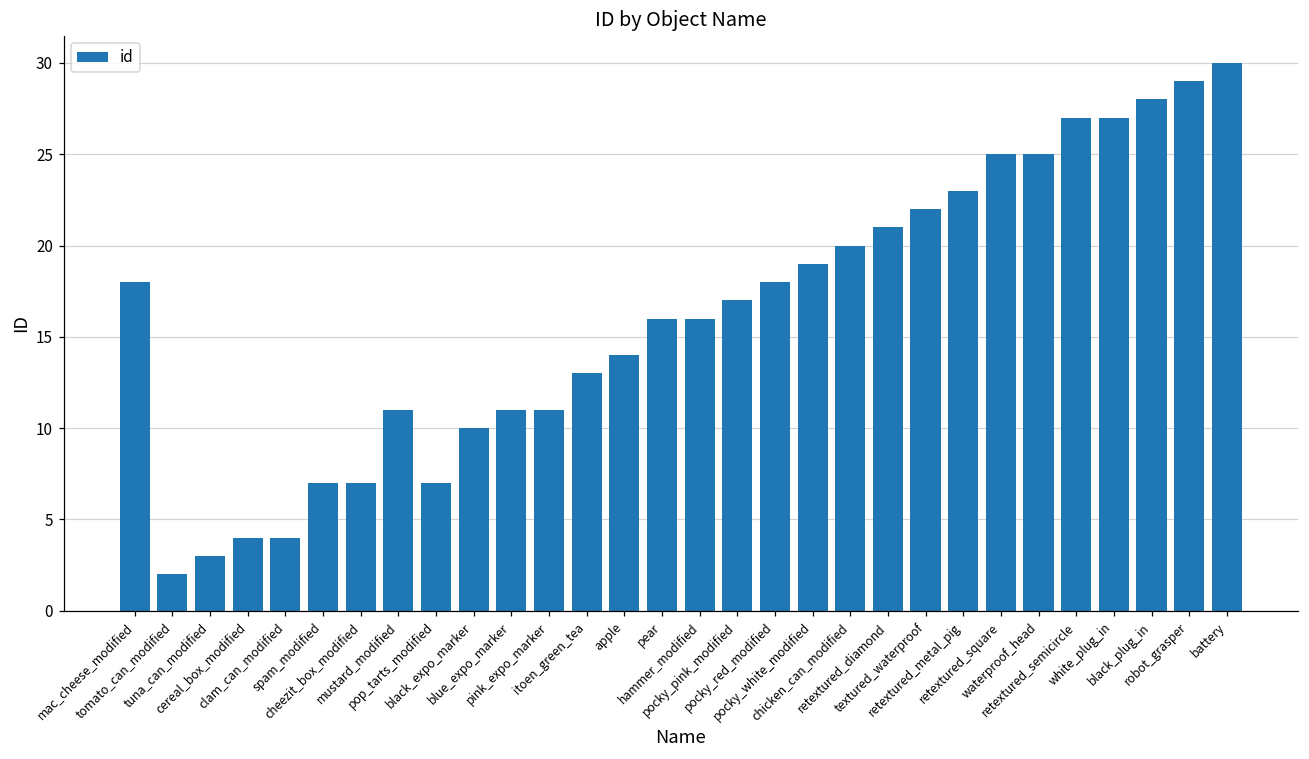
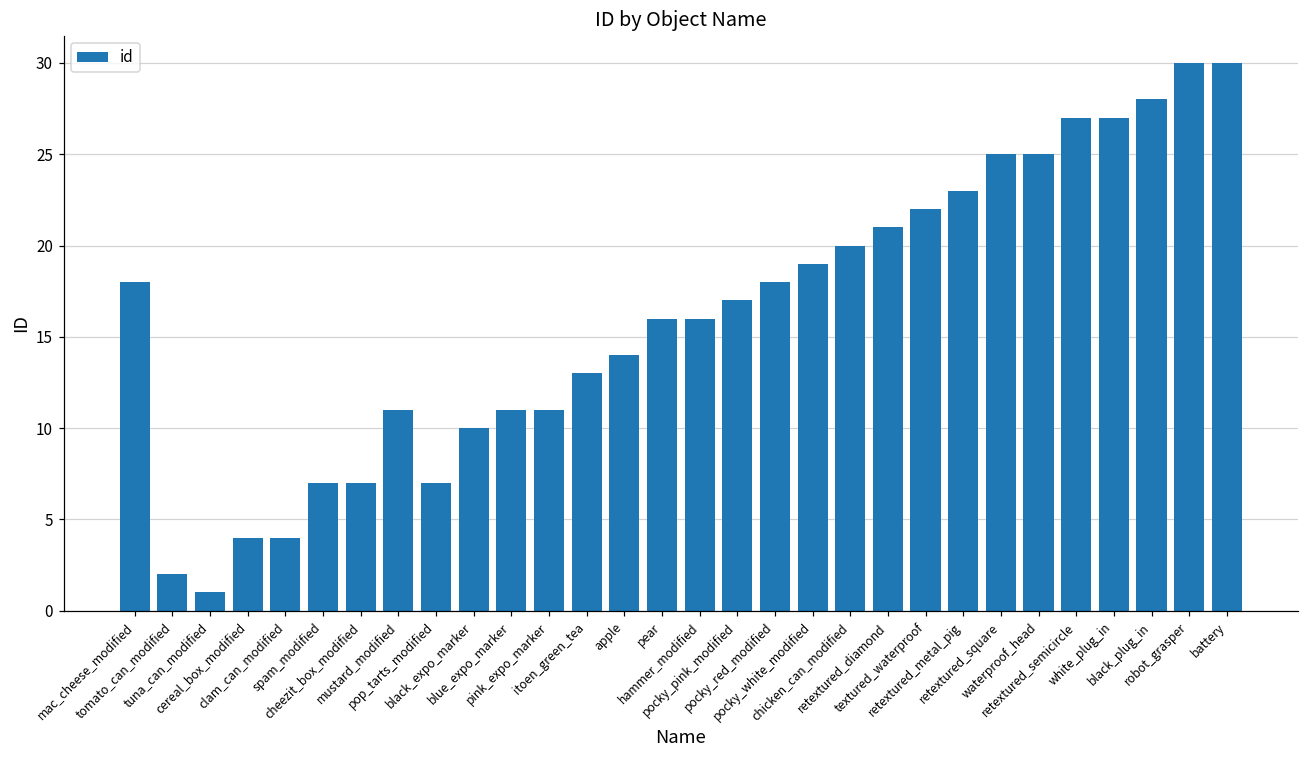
tuna_can_modified: 3 -> 1
robot_grasper: 29 -> 30
